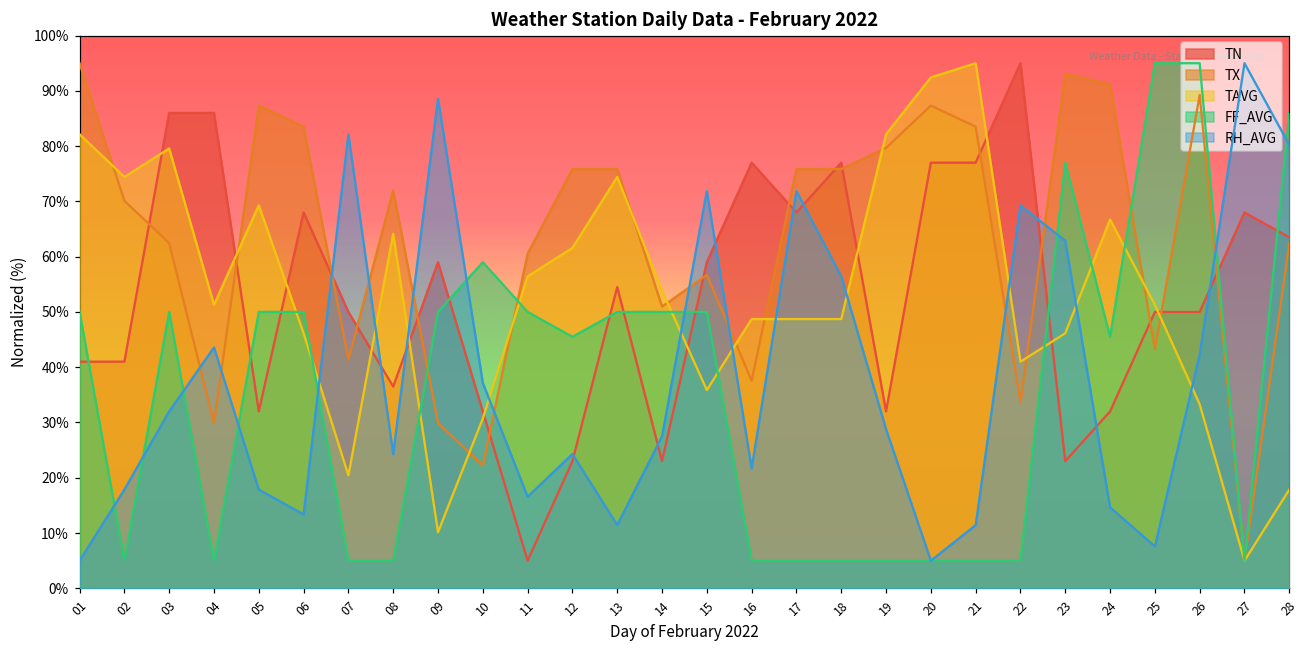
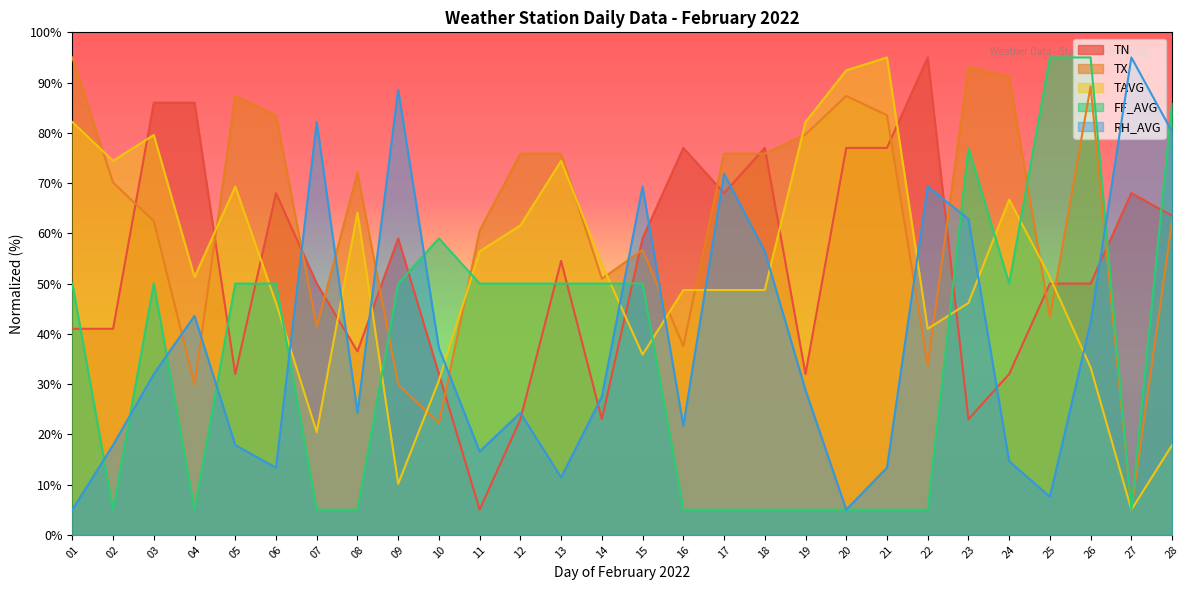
FF_AVG, 12: 45% -> 50%
RH_AVG, 15: 72% -> 69%
RH_AVG, 21: 11% -> 13%
FF_AVG, 24: 45% -> 50%
